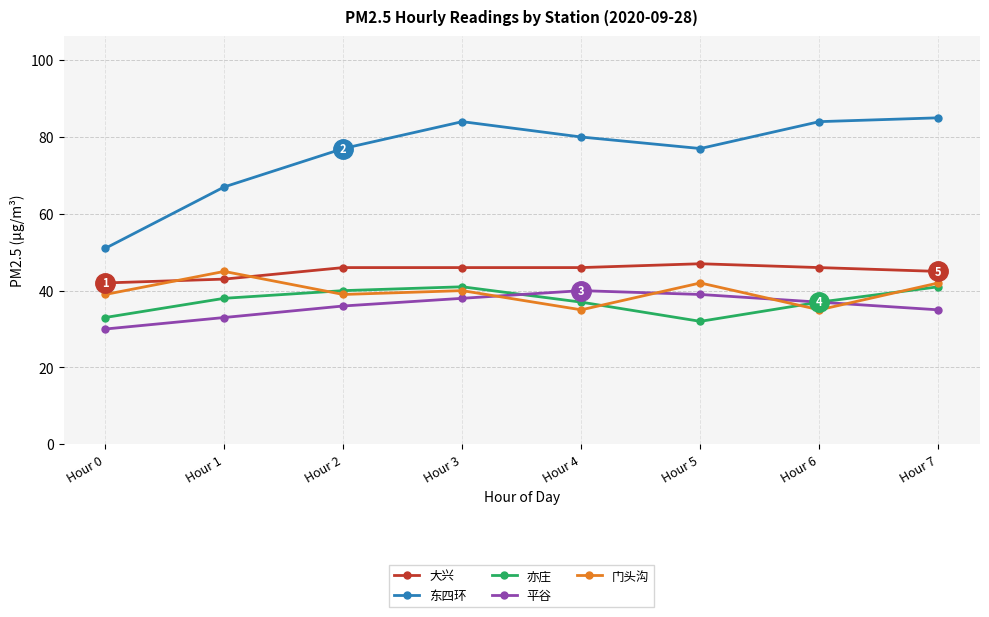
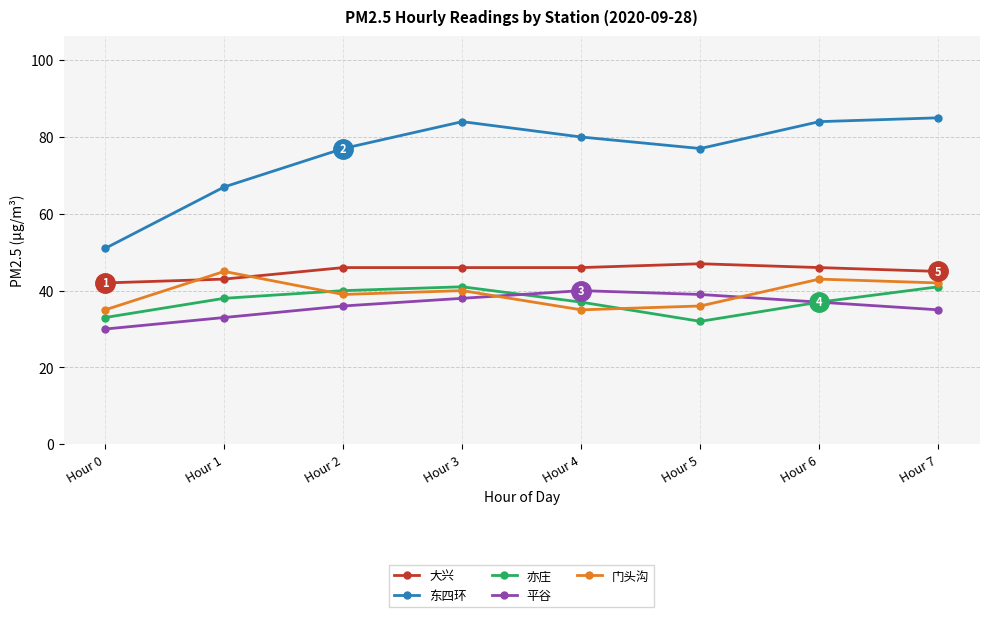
门头沟, Hour 0: 39 -> 35
门头沟, Hour 5: 42 -> 36
门头沟, Hour 6: 35 -> 43
